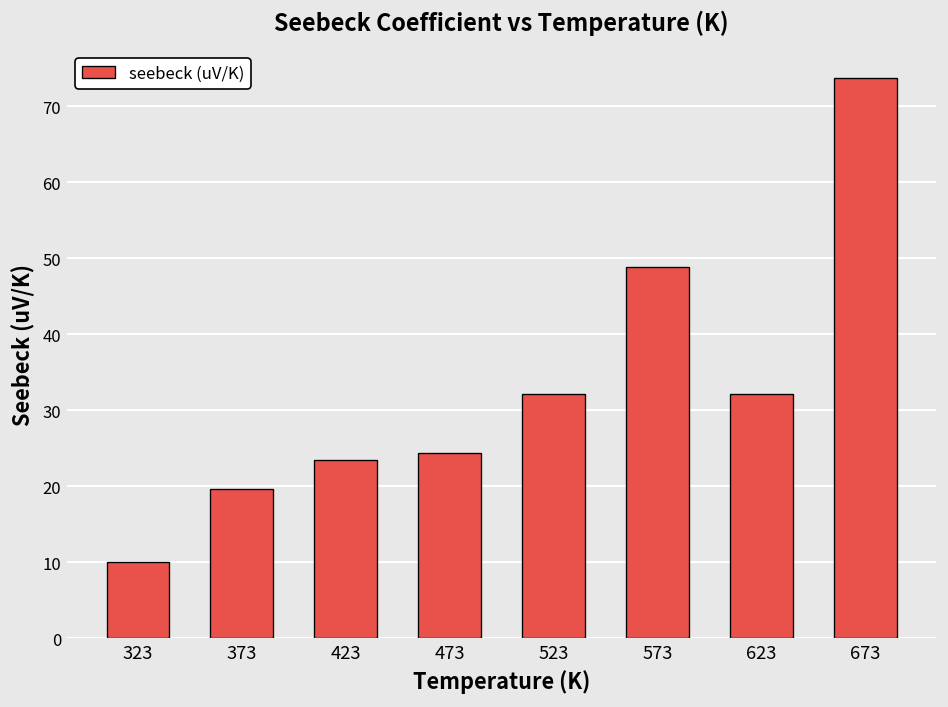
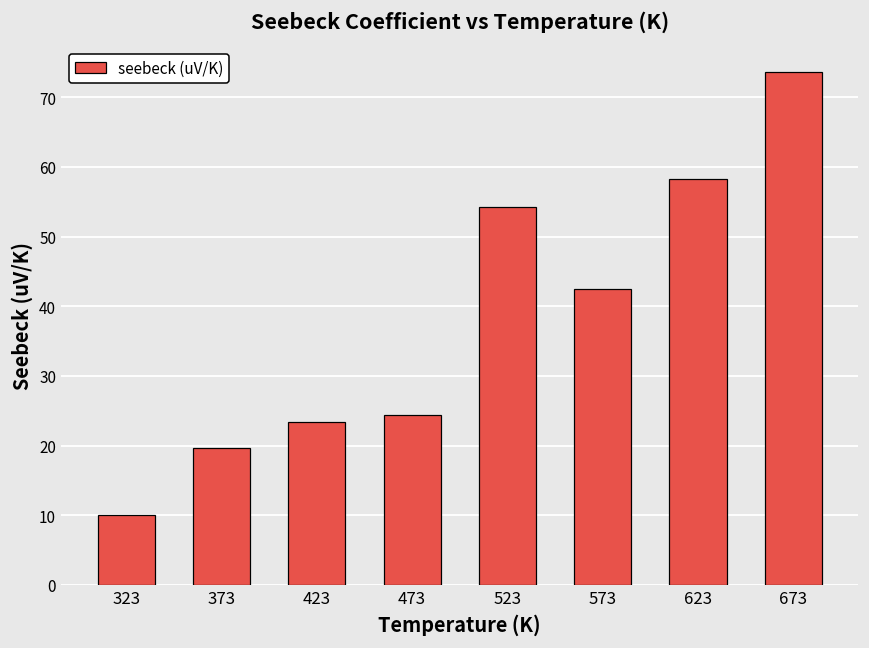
523: 32 -> 54
573: 49 -> 42
623: 32 -> 58
